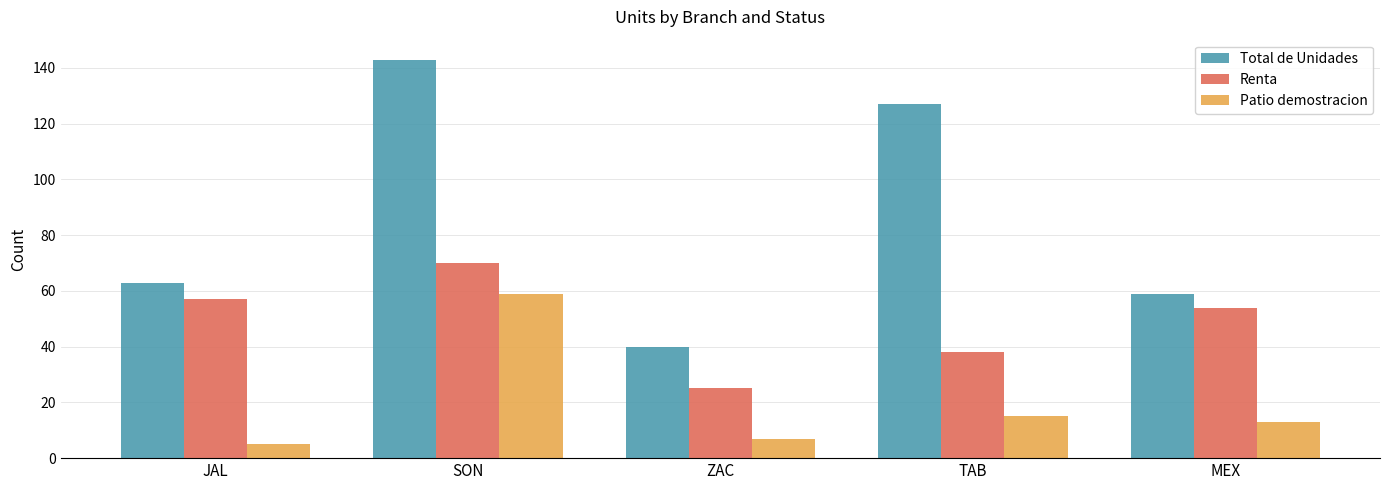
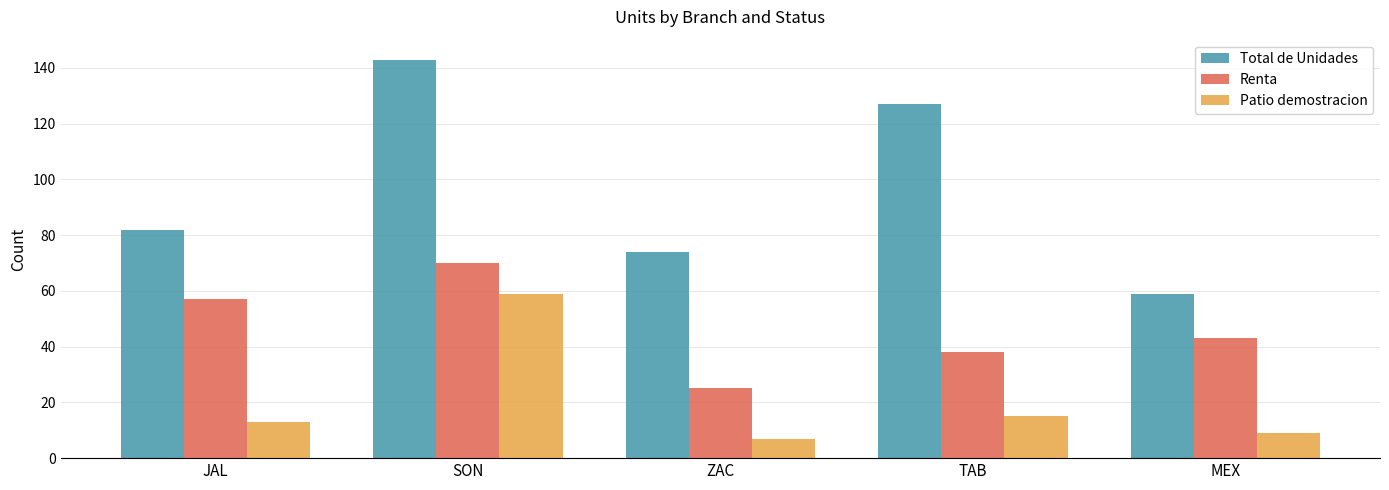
Total de Unidades, JAL: 63 -> 82
Patio demostracion, JAL: 5 -> 13
Total de Unidades, ZAC: 40 -> 74
Renta, MEX: 54 -> 43
Patio demostracion, MEX: 13 -> 9
